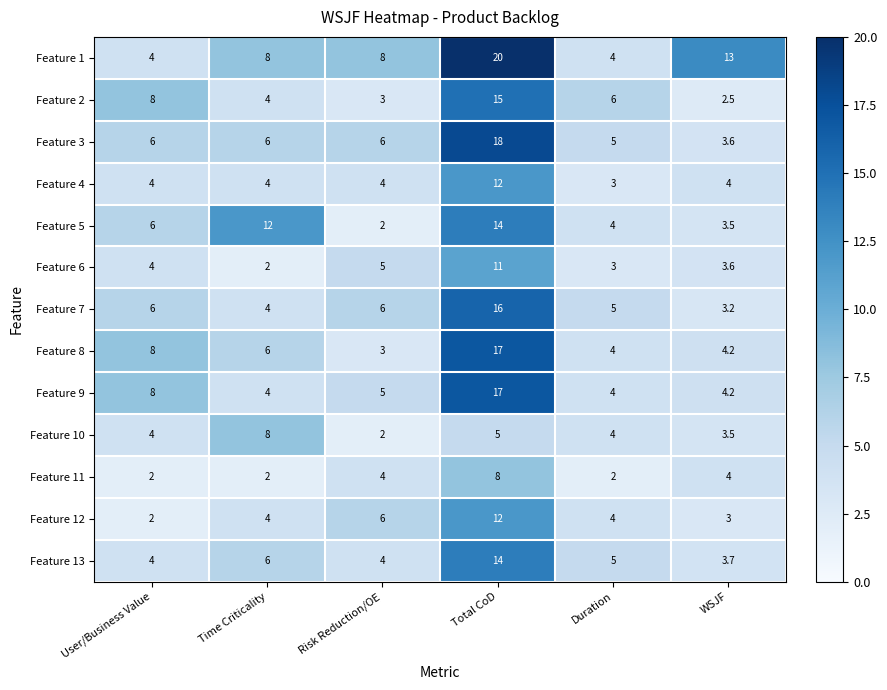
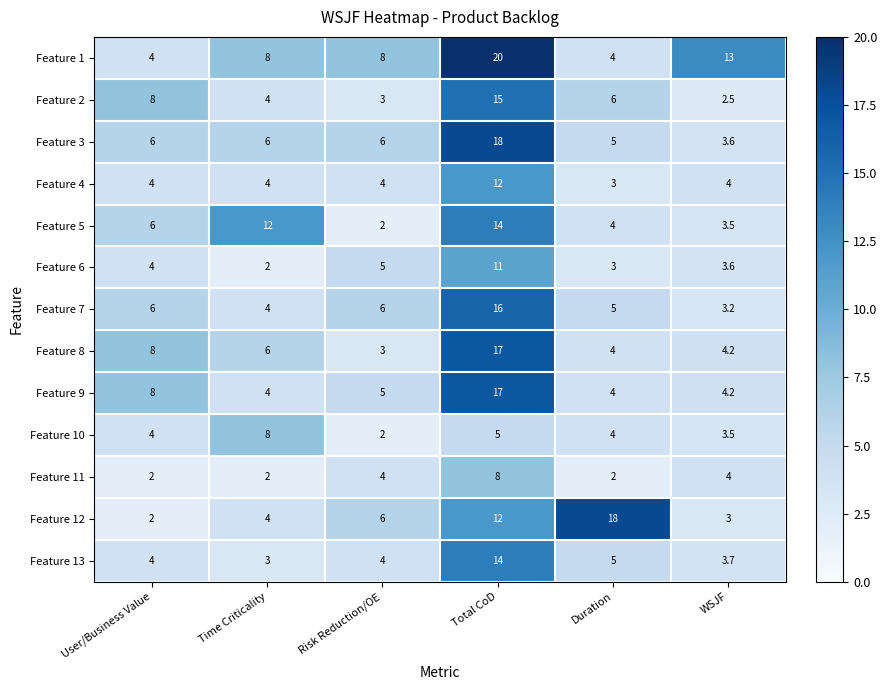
Feature 12, Duration: 4 -> 18
Feature 13, Time Criticality: 6 -> 3
